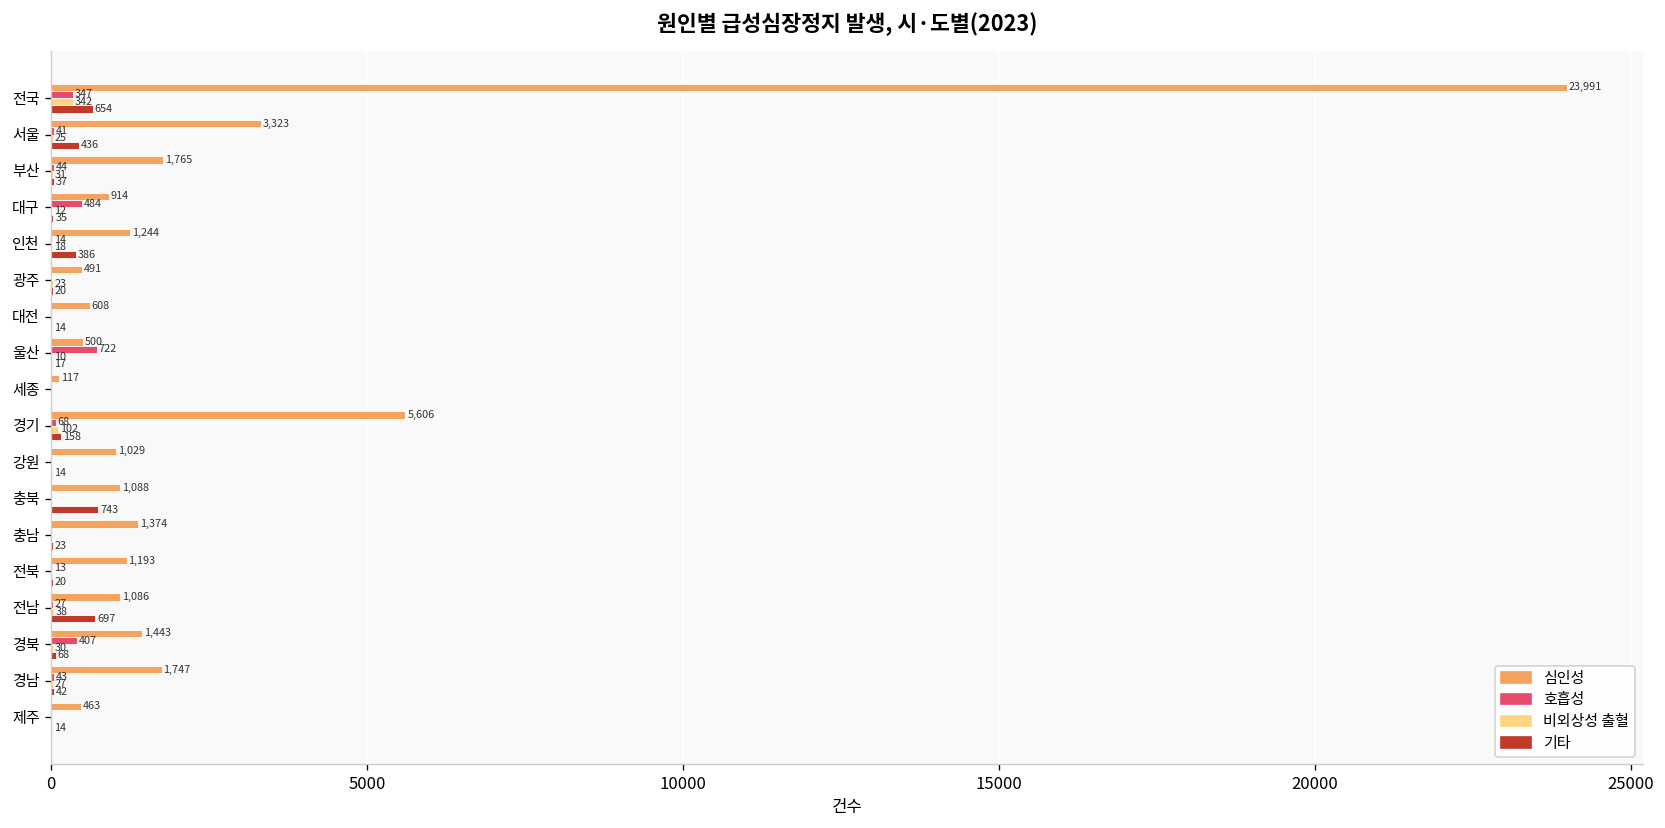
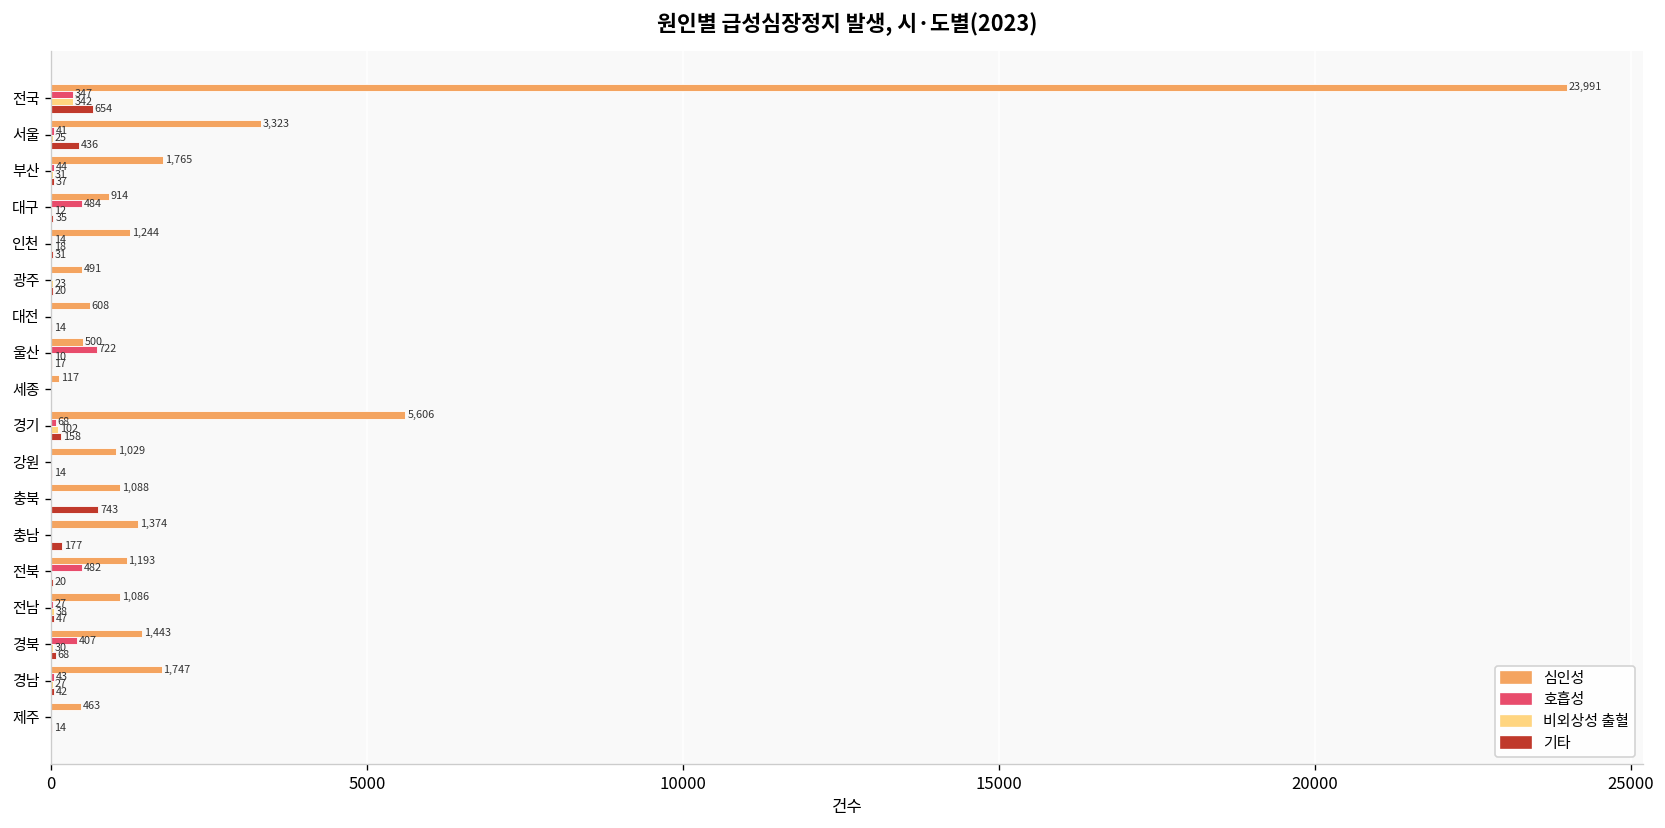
기타, 인천: 386 -> 31
기타, 충남: 23 -> 177
호흡성, 전북: 13 -> 482
기타, 전남: 697 -> 47
